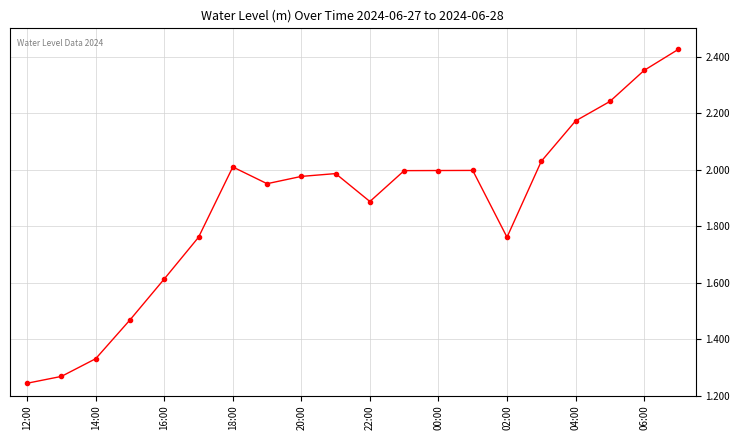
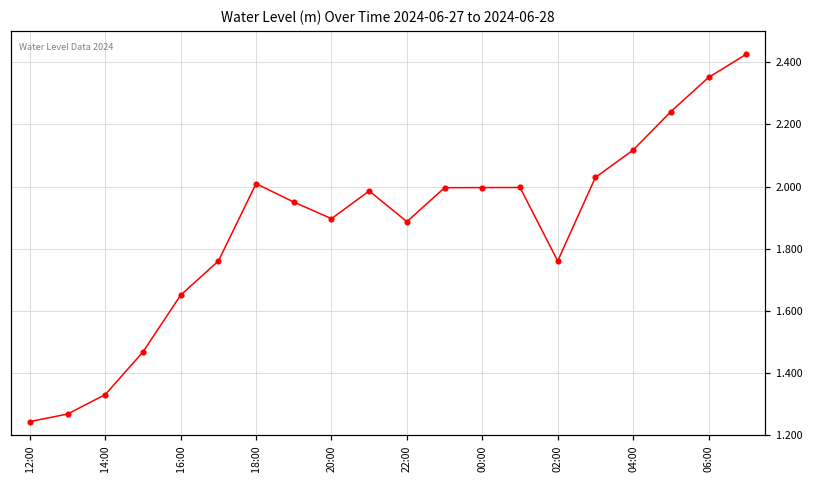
16:00: 1.61 -> 1.65
20:00: 1.98 -> 1.90
04:00: 2.17 -> 2.12
